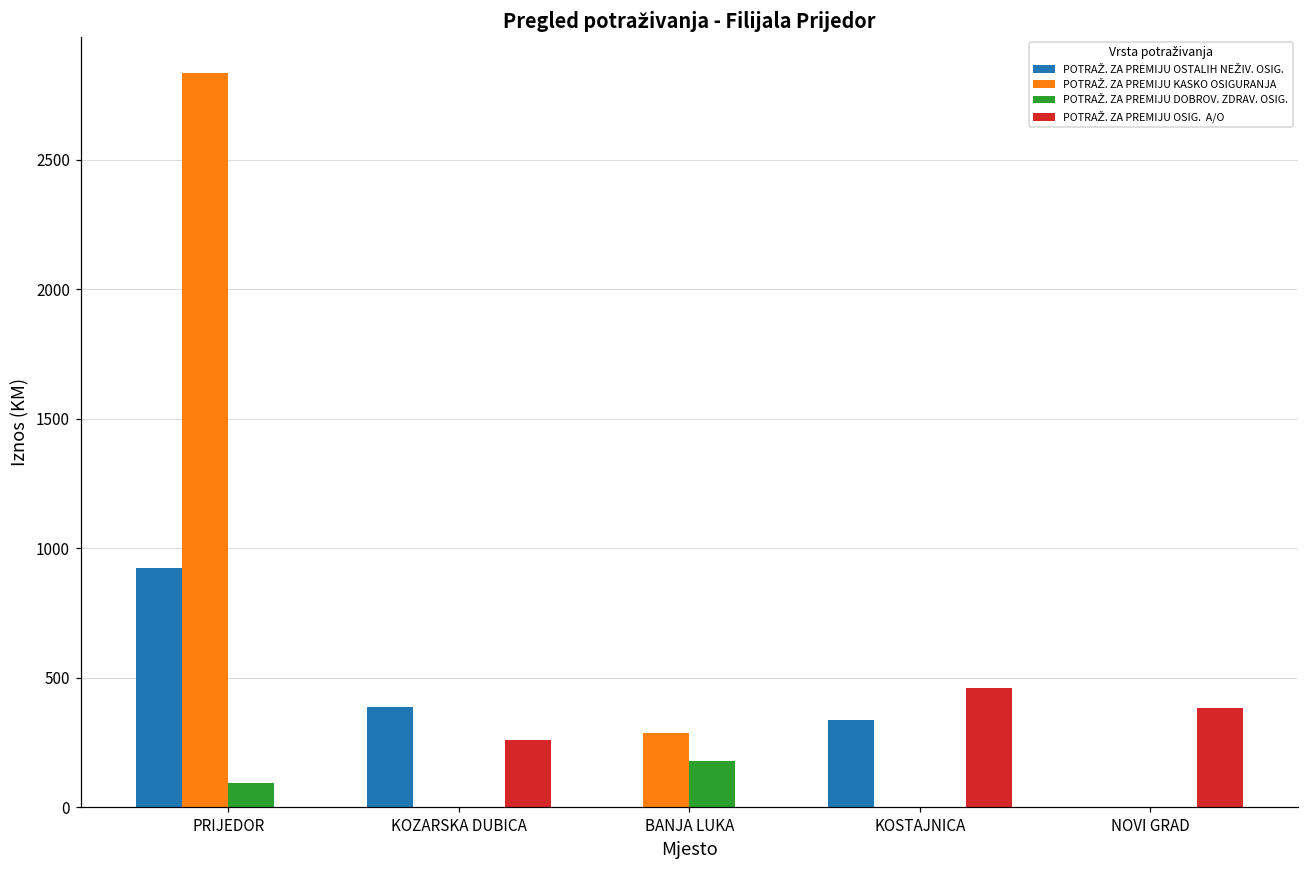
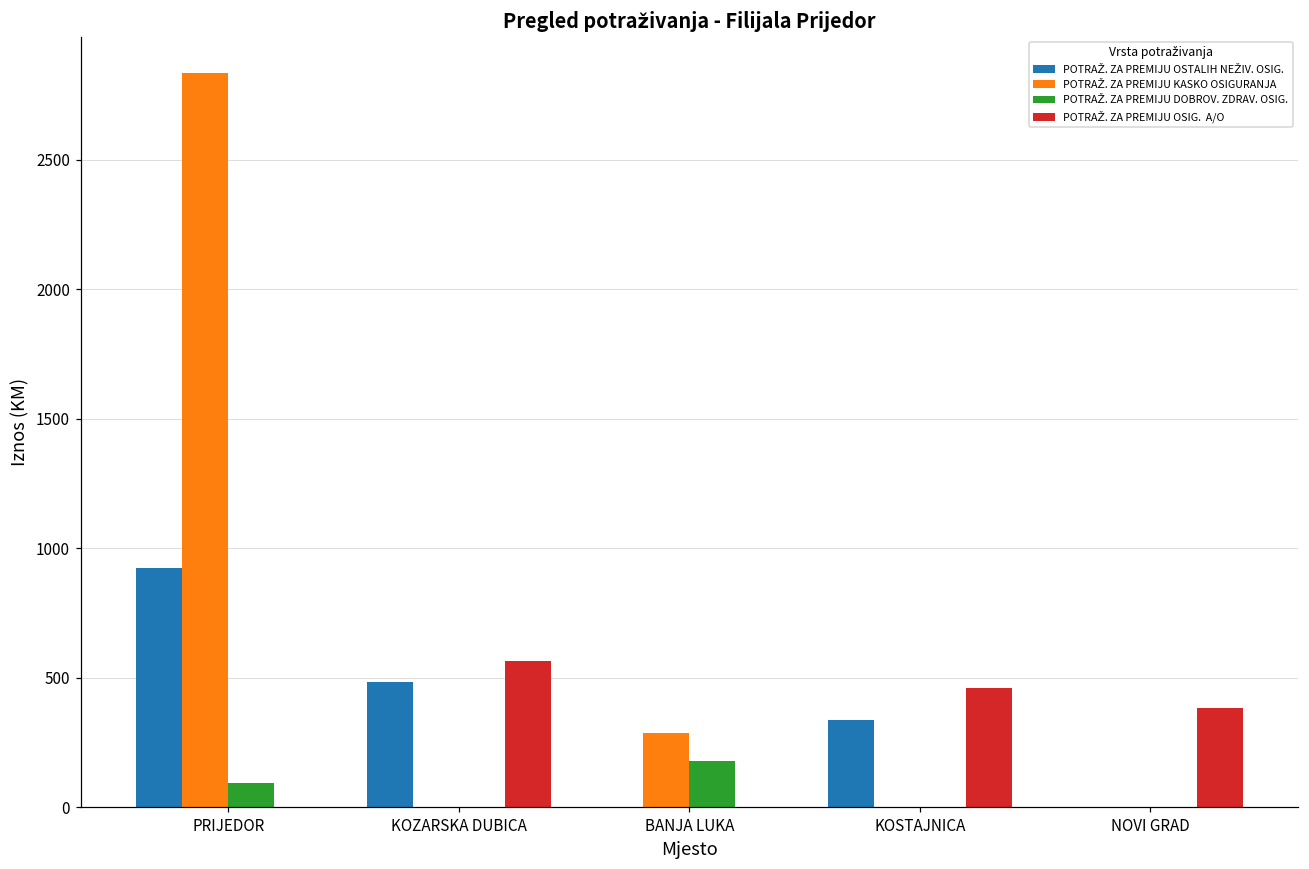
POTRAŽ. ZA PREMIJU OSTALIH NEŽIV. OSIG., KOZARSKA DUBICA: 390 -> 480
POTRAŽ. ZA PREMIJU OSIG. A/O, KOZARSKA DUBICA: 260 -> 560
